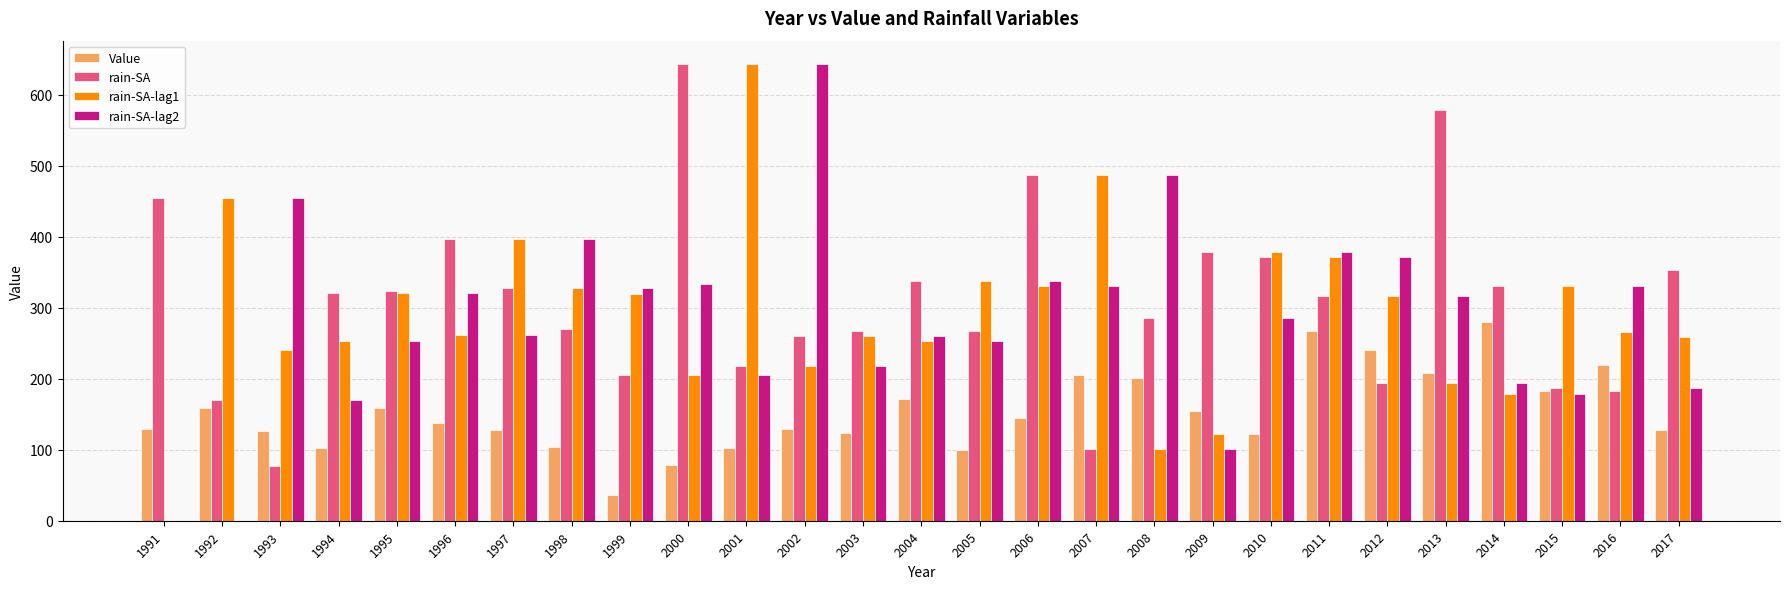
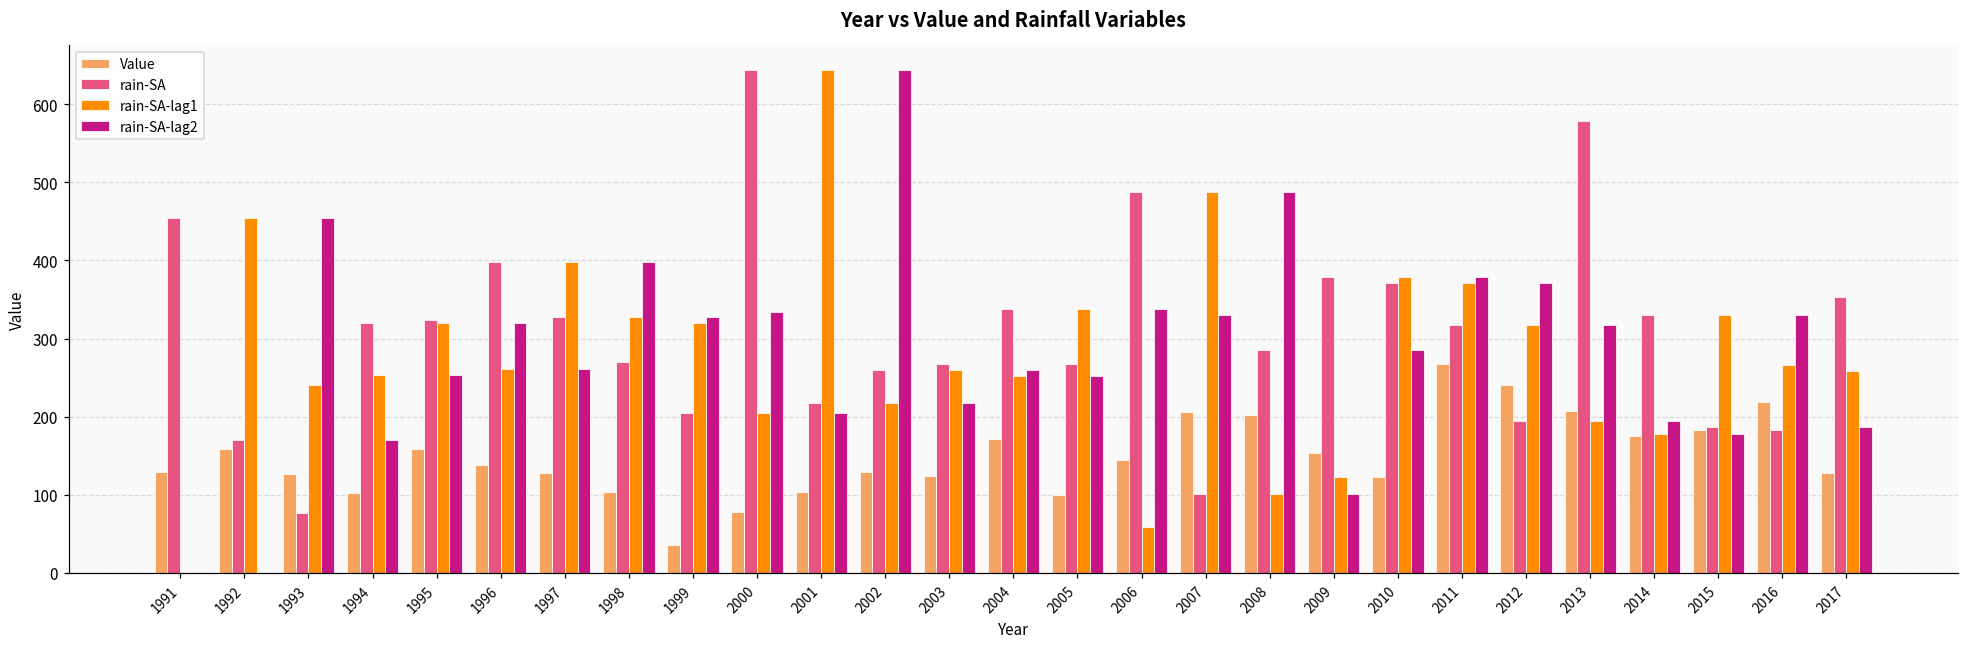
rain-SA-lag1, 2006: 330 -> 60
Value, 2014: 280 -> 180
